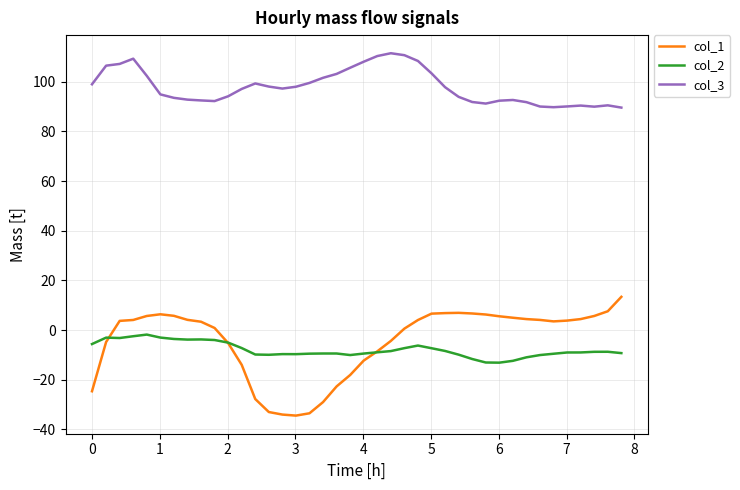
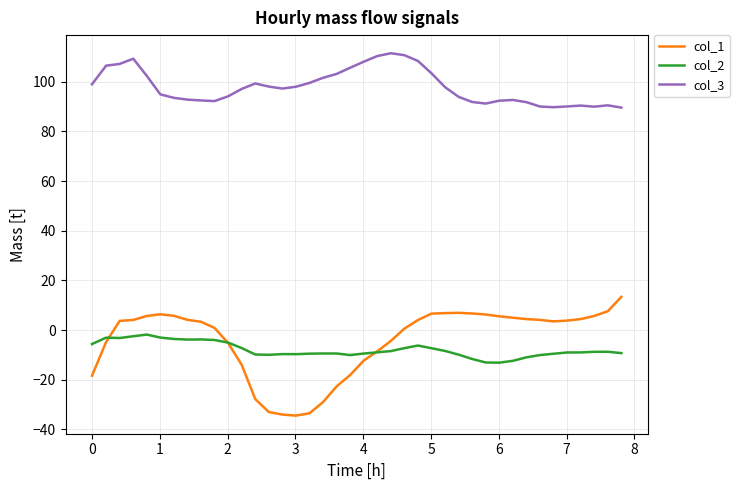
col_1, 0: -25 -> -18
